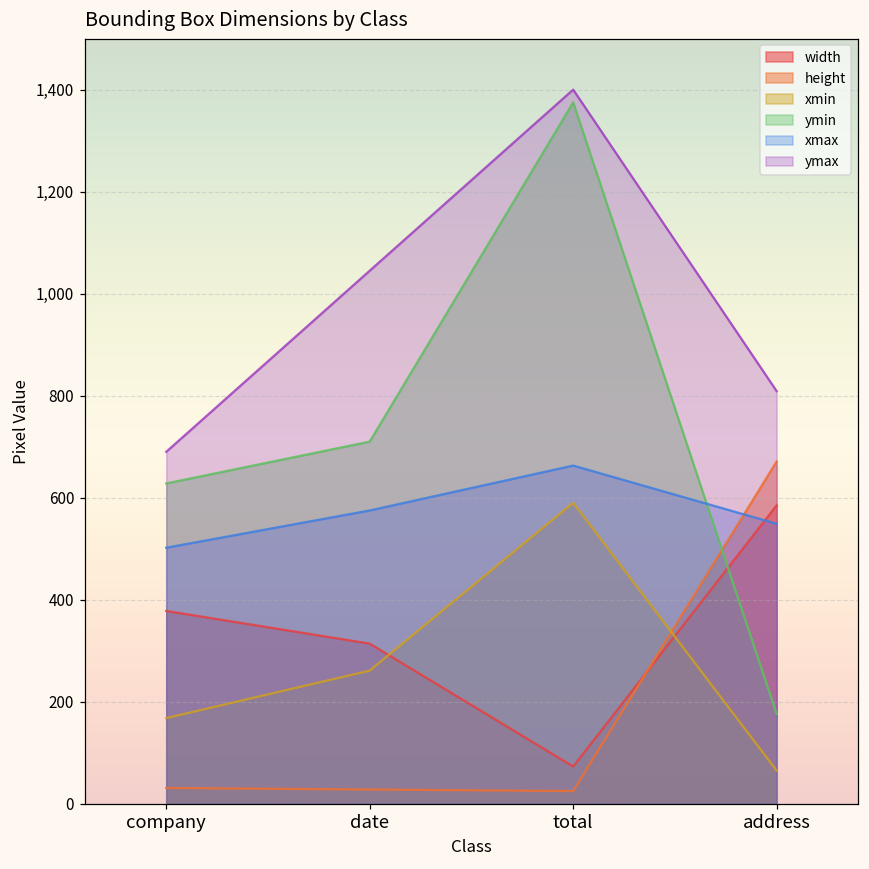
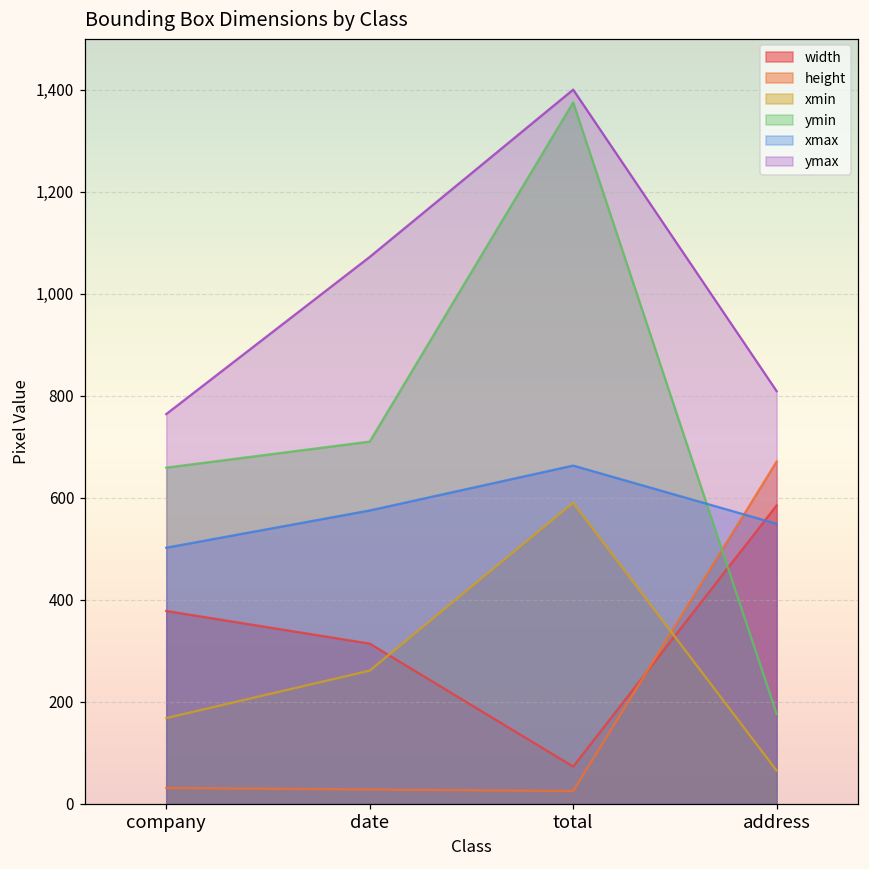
ymin, company: 630 -> 660
ymax, company: 690 -> 760
ymax, date: 1,050 -> 1,070
